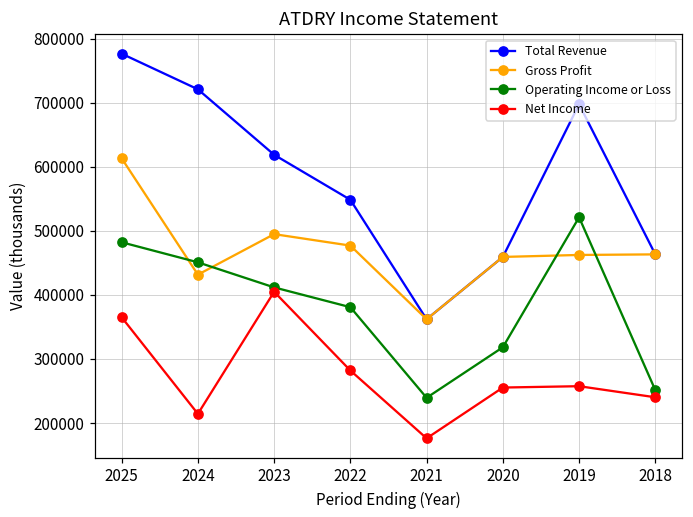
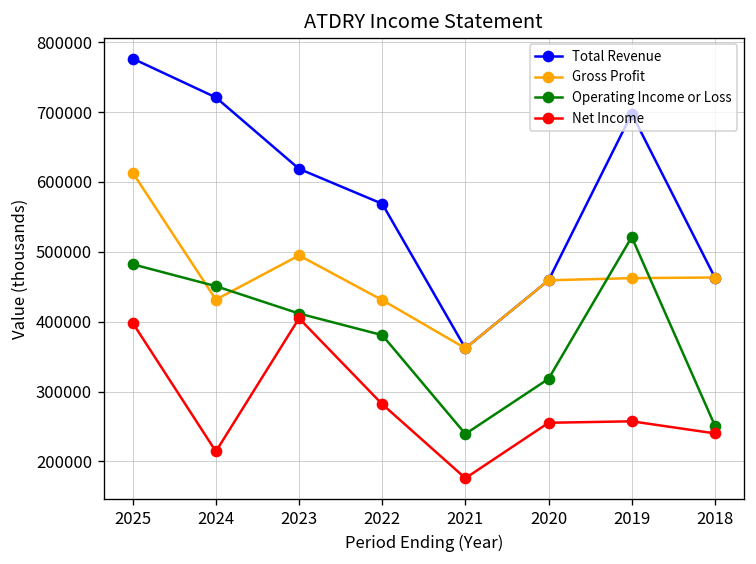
Net Income, 2025: 370000 -> 400000
Total Revenue, 2022: 550000 -> 570000
Gross Profit, 2022: 480000 -> 430000
